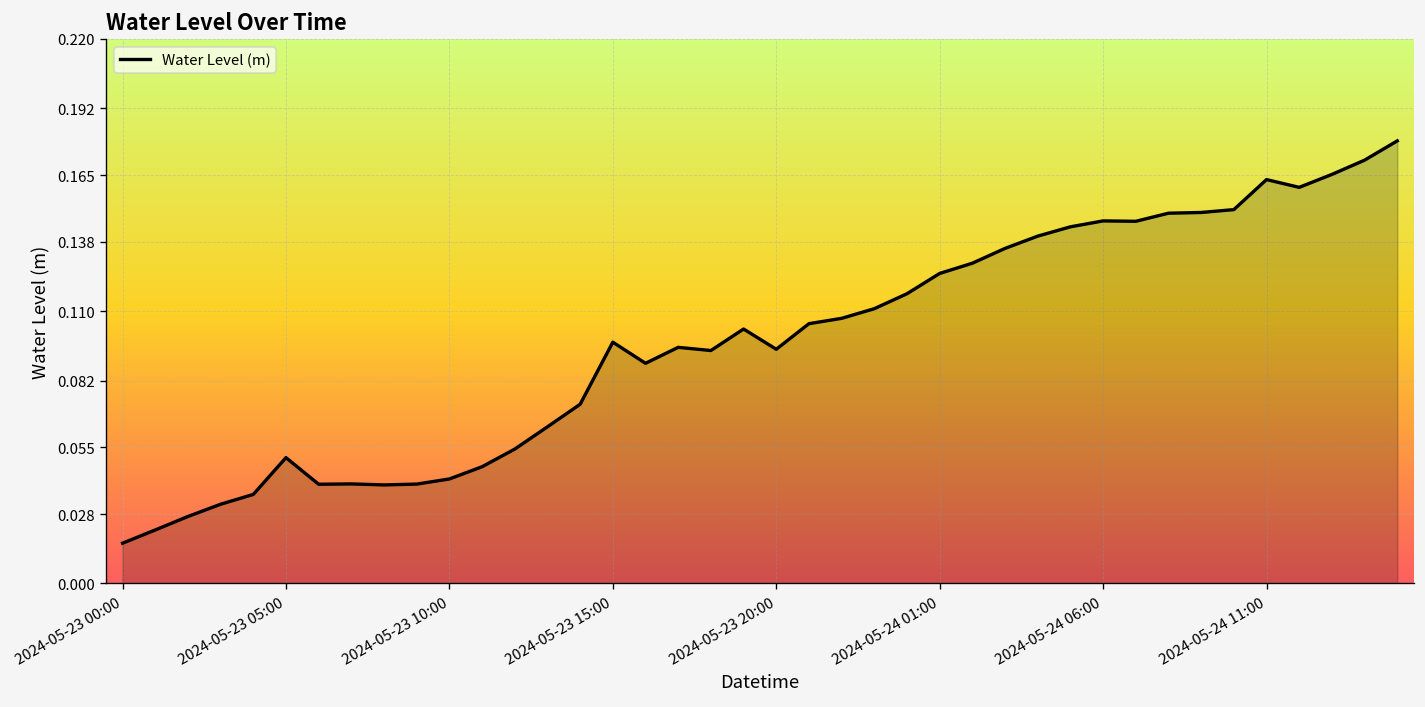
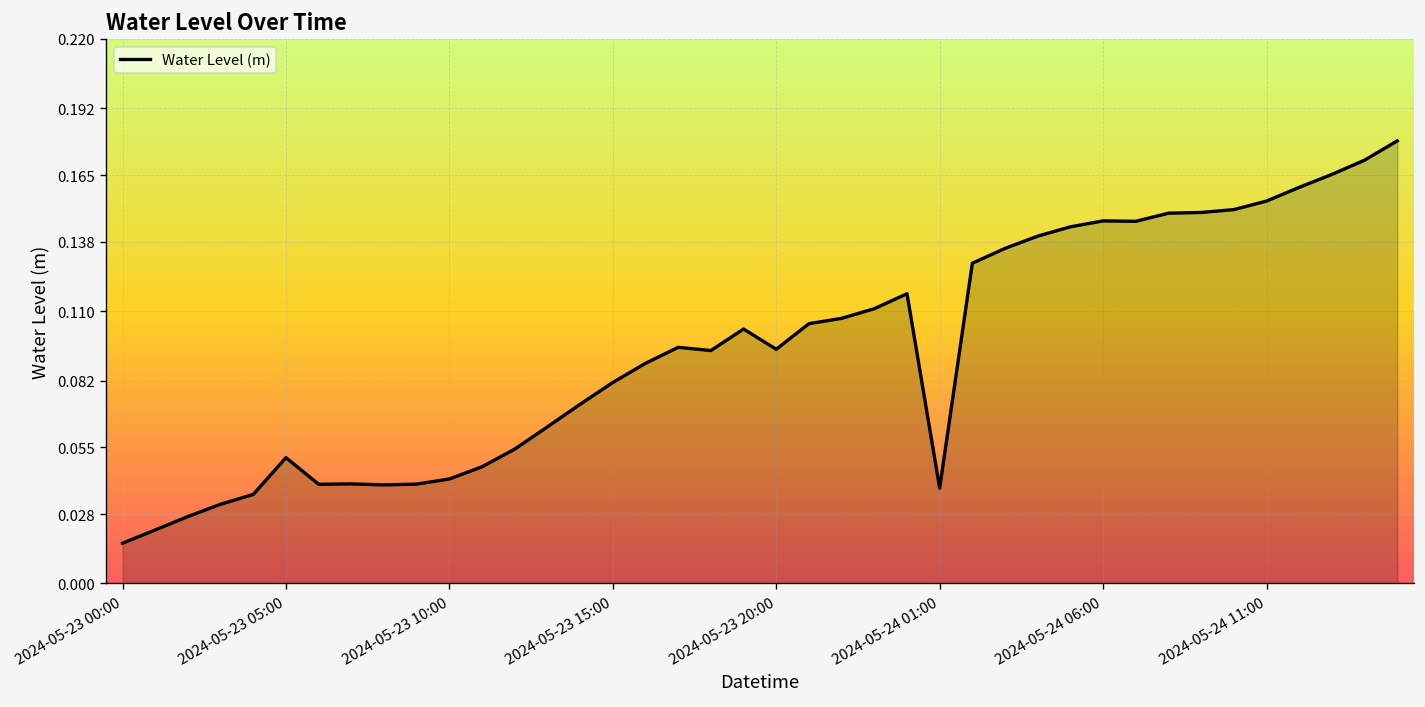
2024-05-23 15:00: 0.097 -> 0.081
2024-05-24 01:00: 0.125 -> 0.039
2024-05-24 11:00: 0.163 -> 0.155
